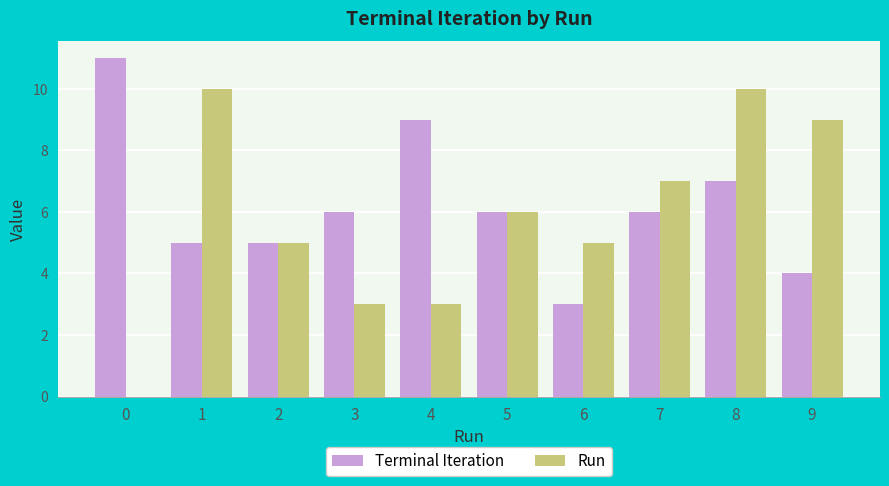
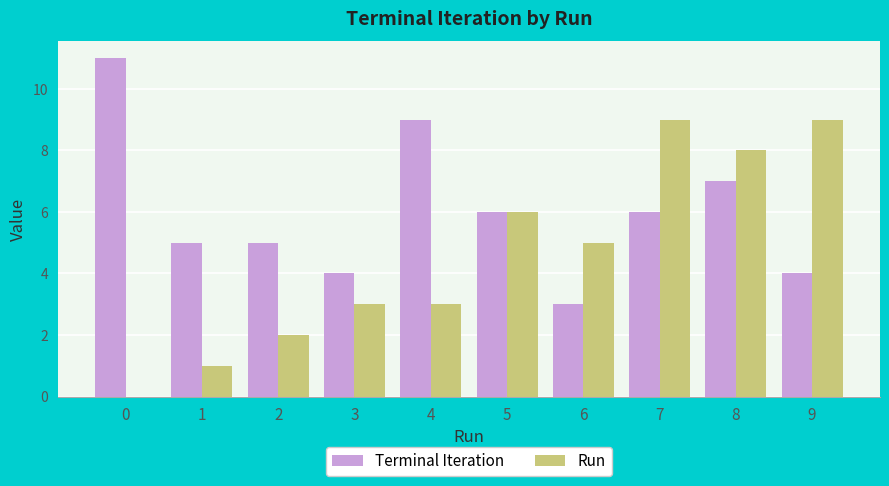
Run, 1: 10 -> 1
Run, 2: 5 -> 2
Terminal Iteration, 3: 6 -> 4
Run, 7: 7 -> 9
Run, 8: 10 -> 8
